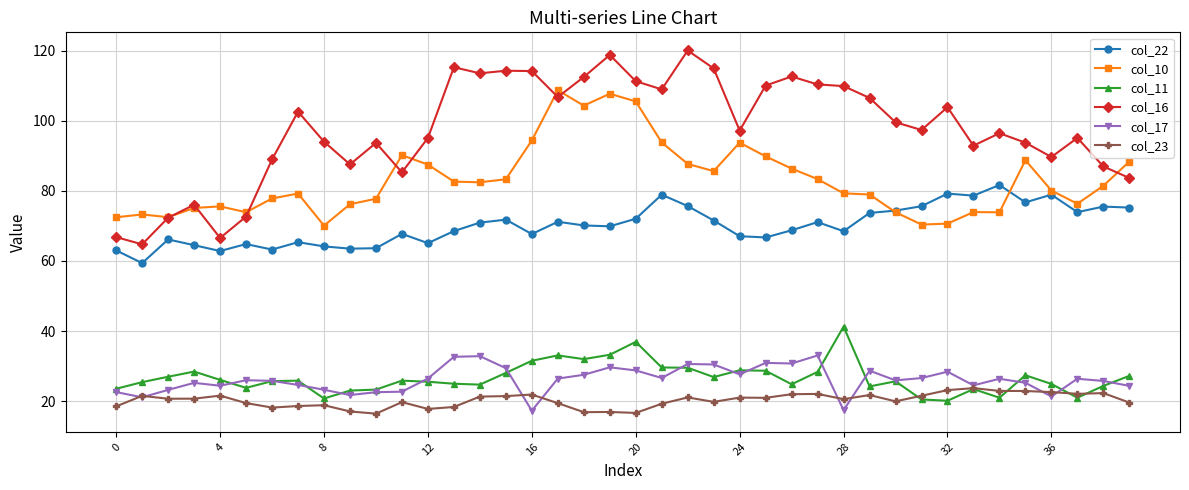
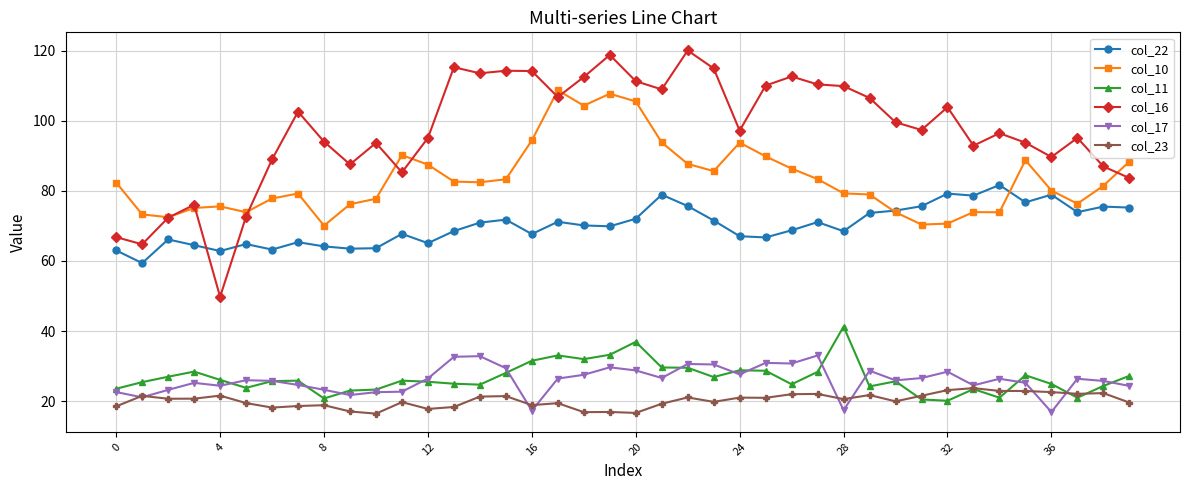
col_10, 0: 72 -> 82
col_16, 4: 67 -> 50
col_23, 16: 22 -> 19
col_17, 36: 21 -> 17
